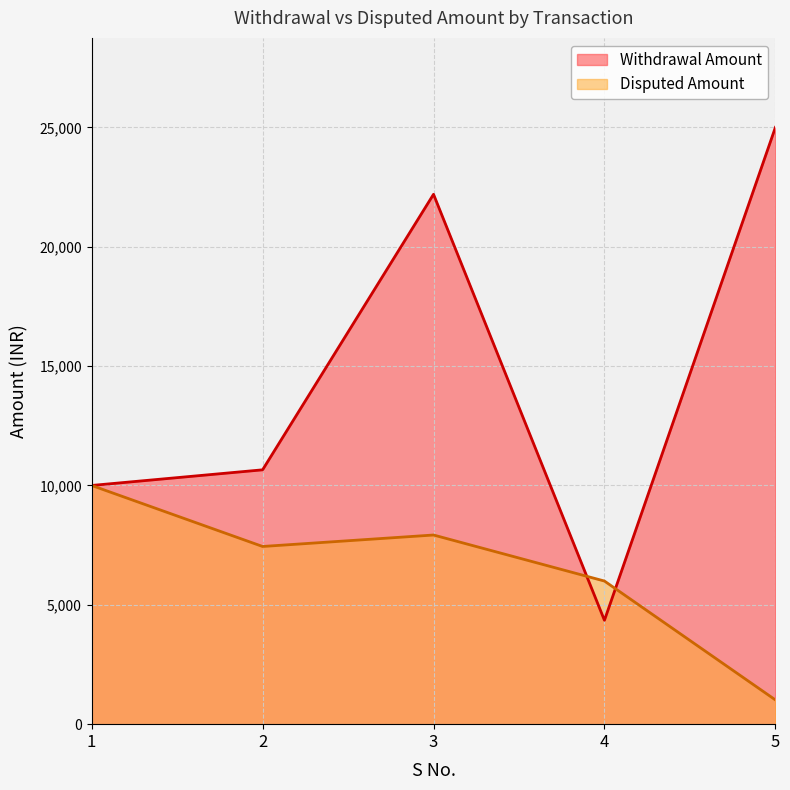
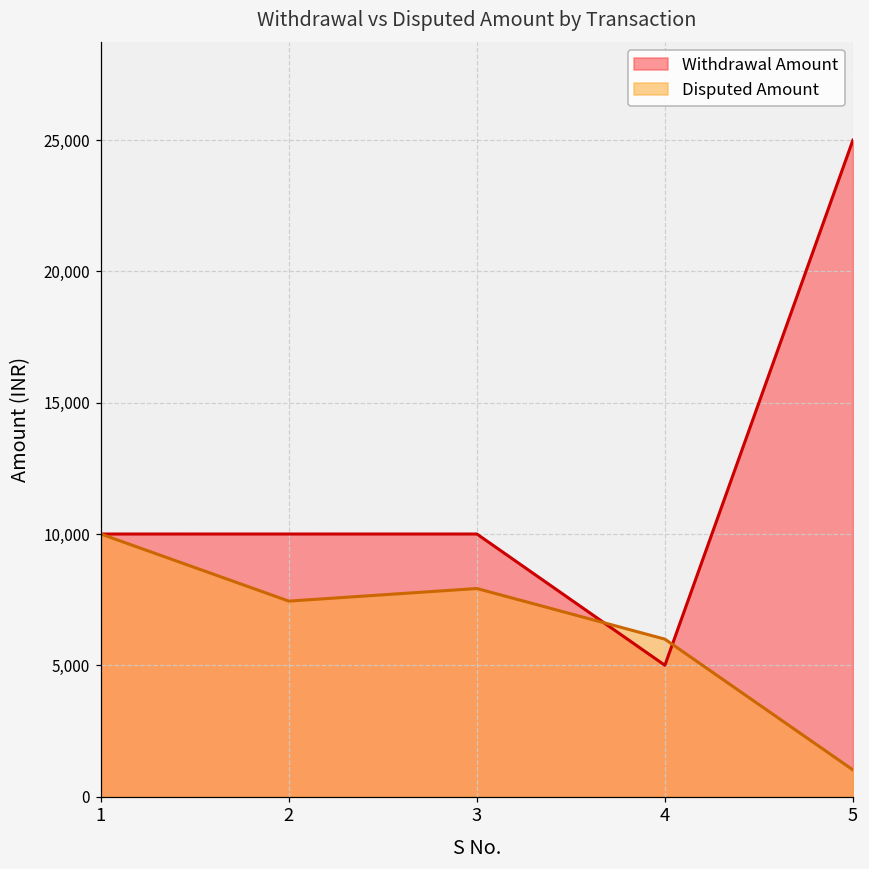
Withdrawal Amount, 2: 10,700 -> 10,000
Withdrawal Amount, 3: 22,200 -> 10,000
Withdrawal Amount, 4: 4,400 -> 5,000
